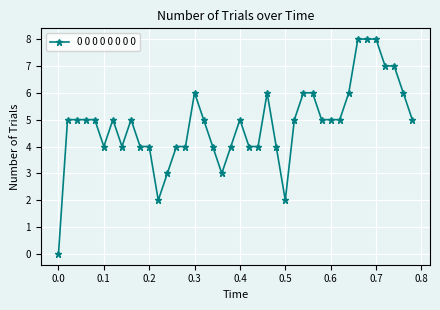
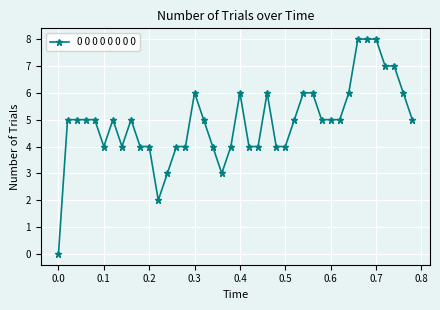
0.4: 5 -> 6
0.5: 2 -> 4
